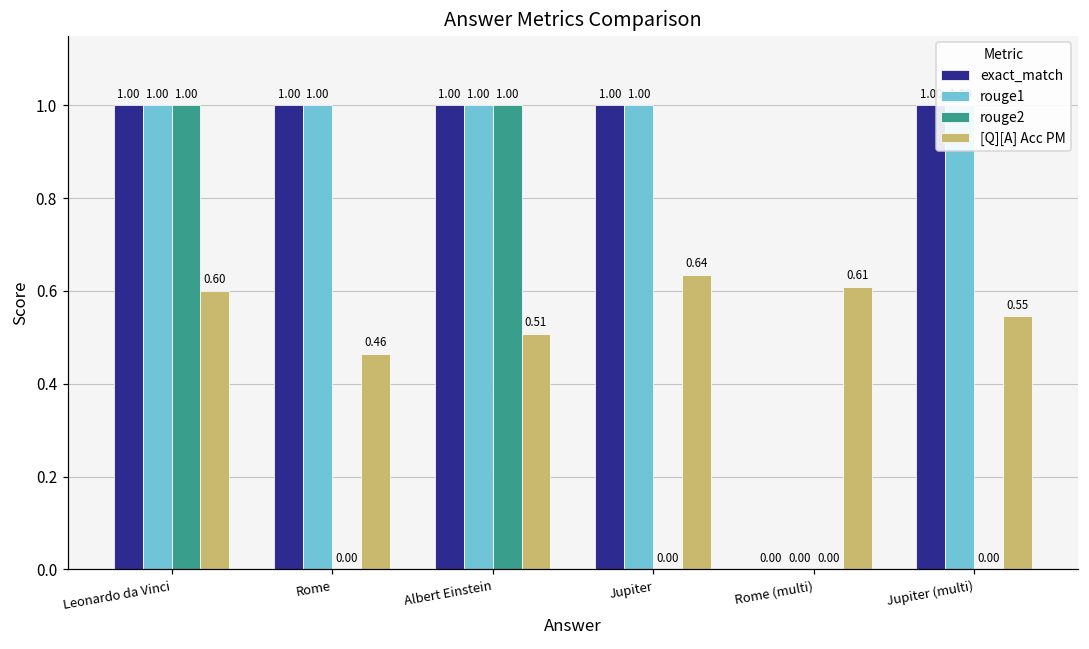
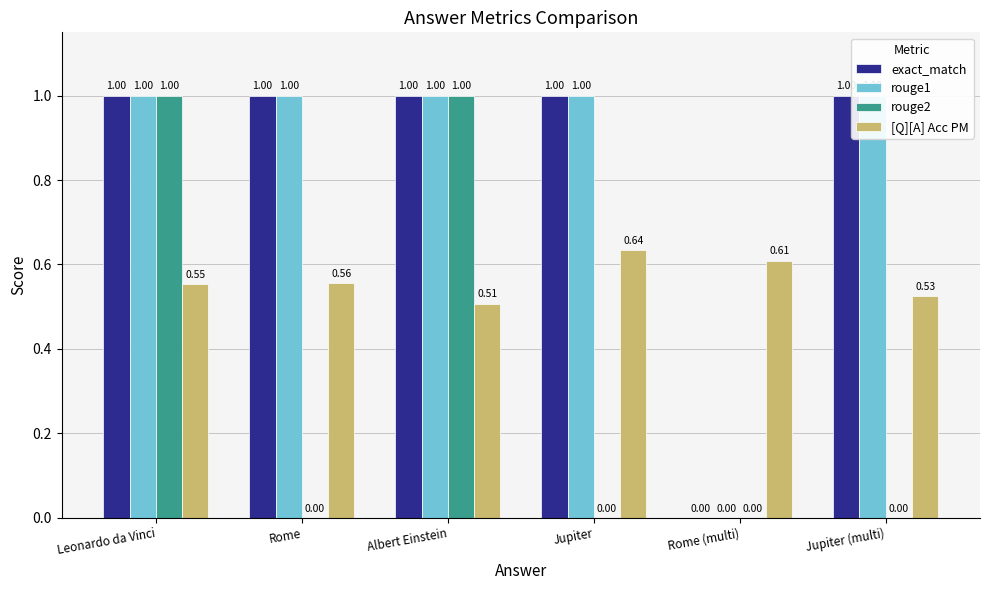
[Q][A] Acc PM, Leonardo da Vinci: 0.60 -> 0.55
[Q][A] Acc PM, Rome: 0.46 -> 0.56
[Q][A] Acc PM, Jupiter (multi): 0.55 -> 0.53
